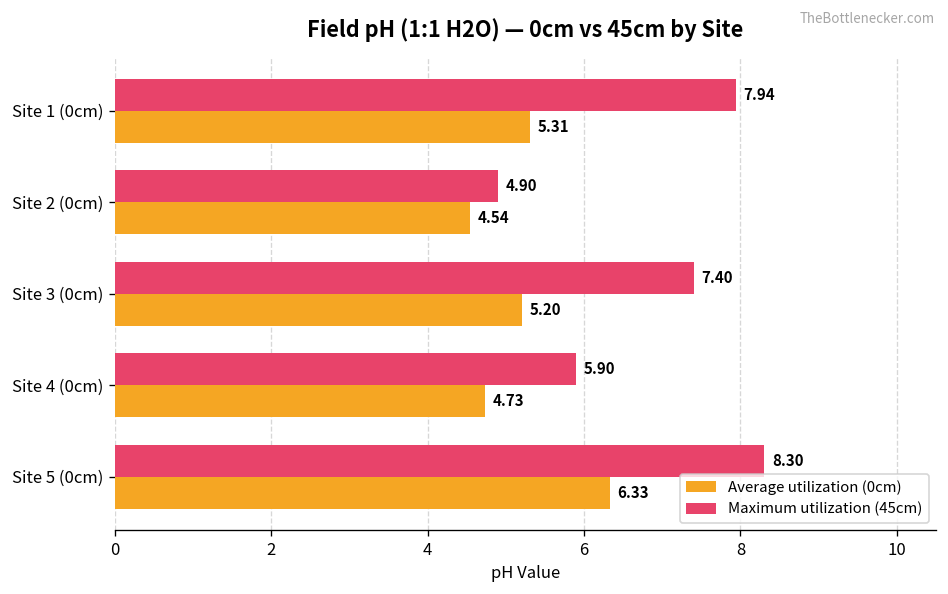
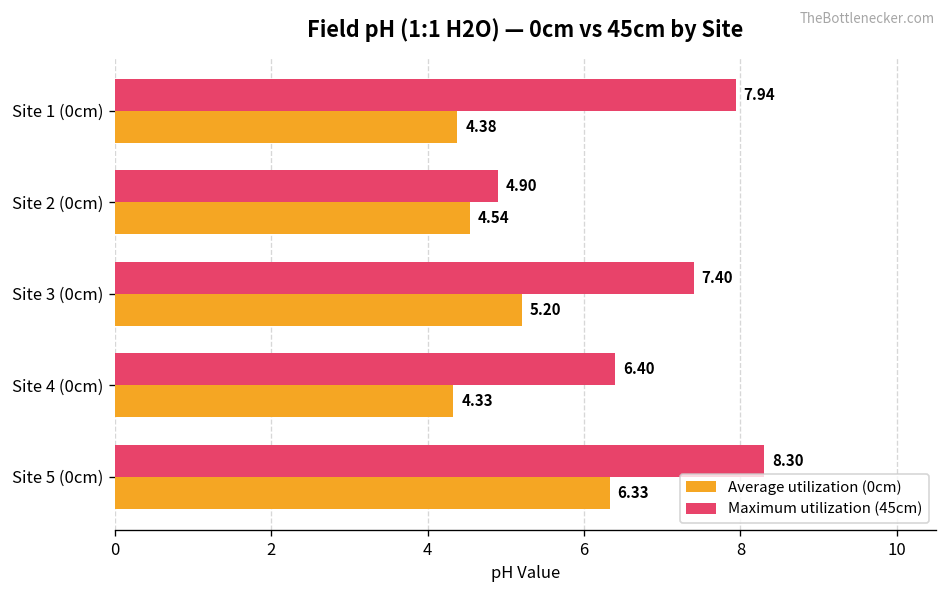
Average utilization (0cm), Site 1 (0cm): 5.31 -> 4.38
Maximum utilization (45cm), Site 4 (0cm): 5.90 -> 6.40
Average utilization (0cm), Site 4 (0cm): 4.73 -> 4.33
